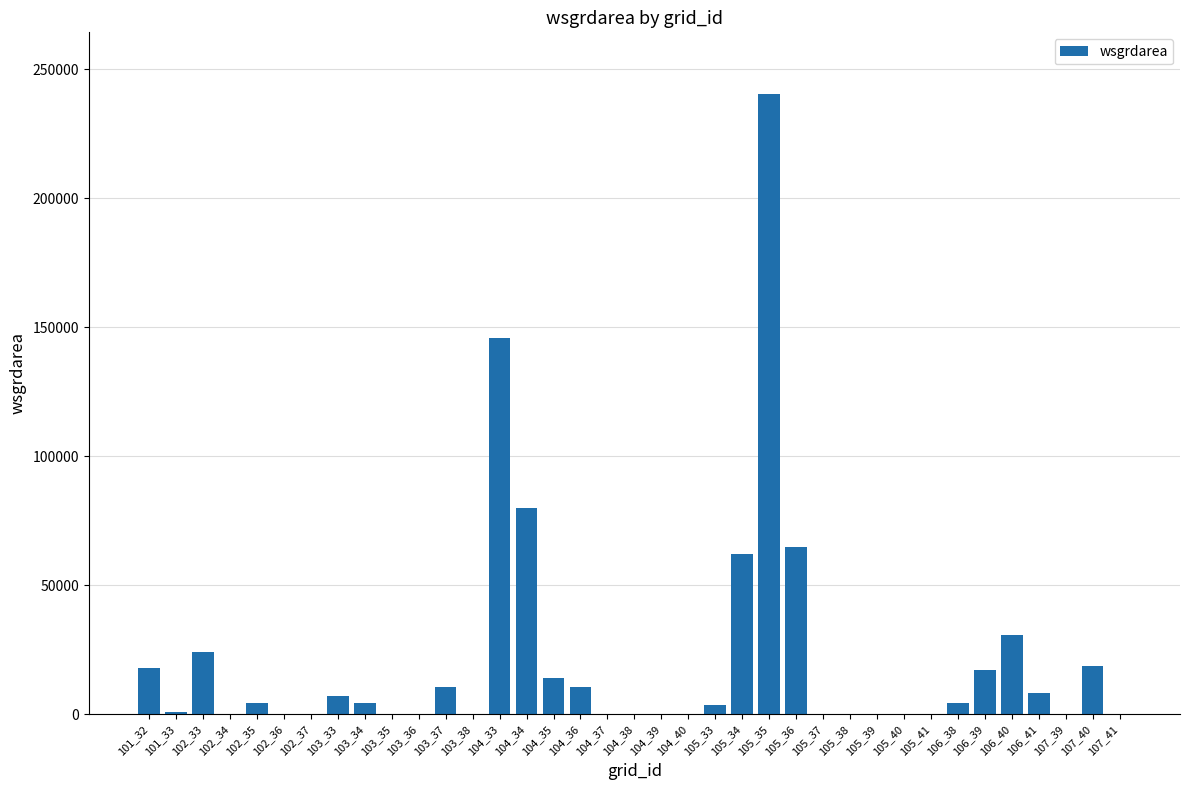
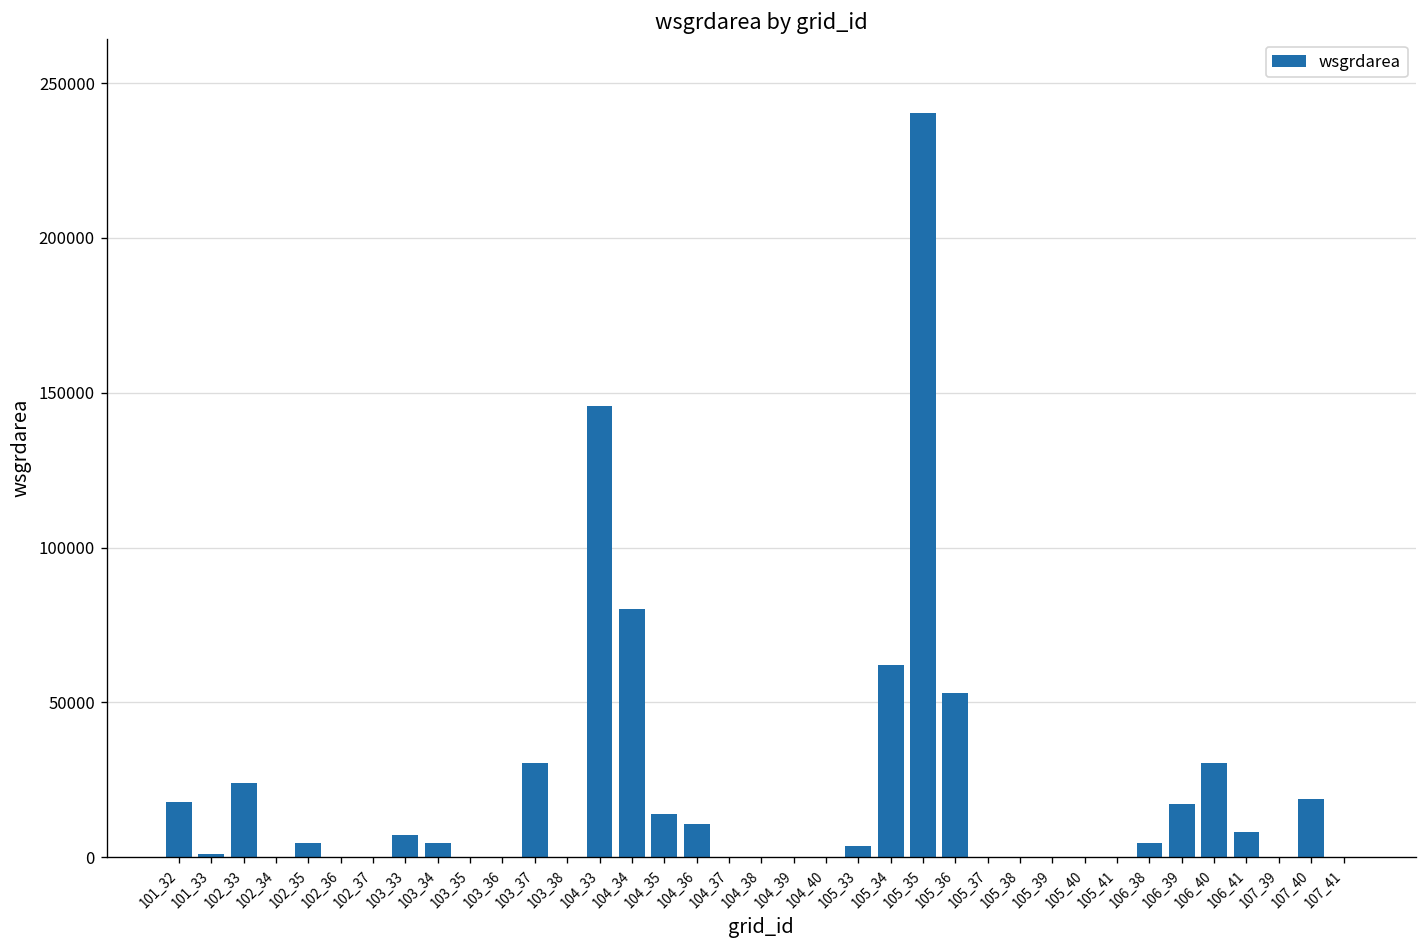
103_37: 11000 -> 31000
105_36: 65000 -> 53000
